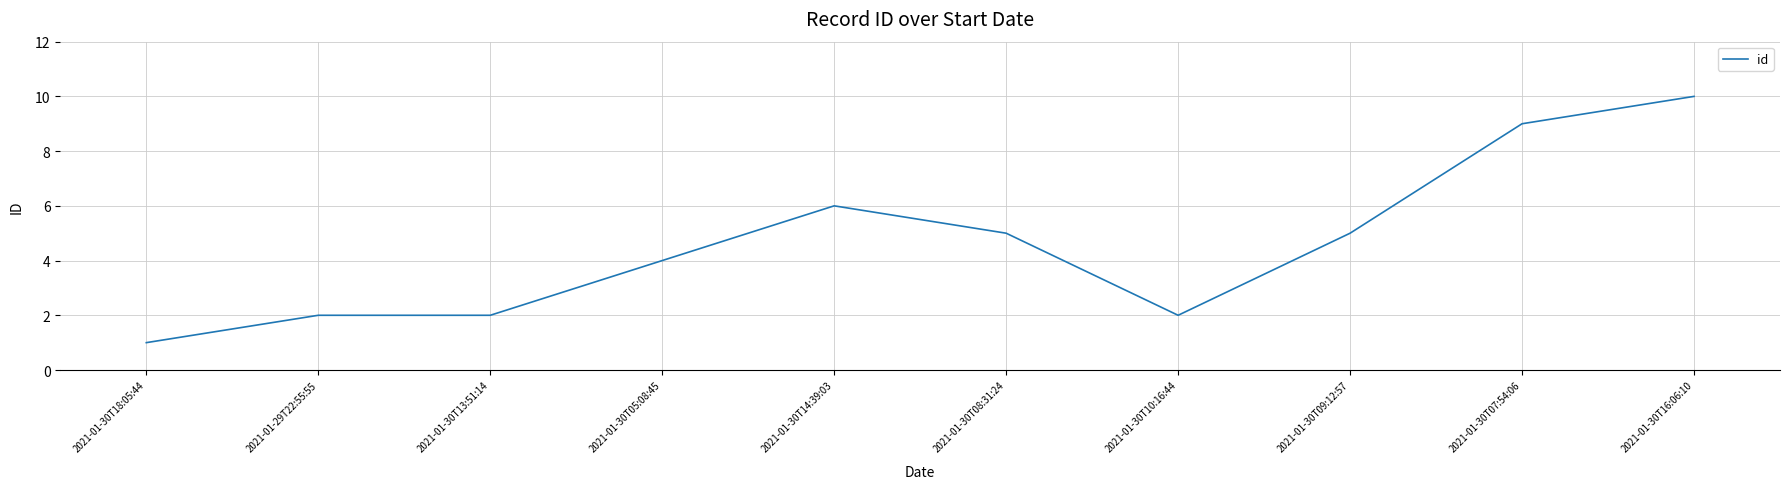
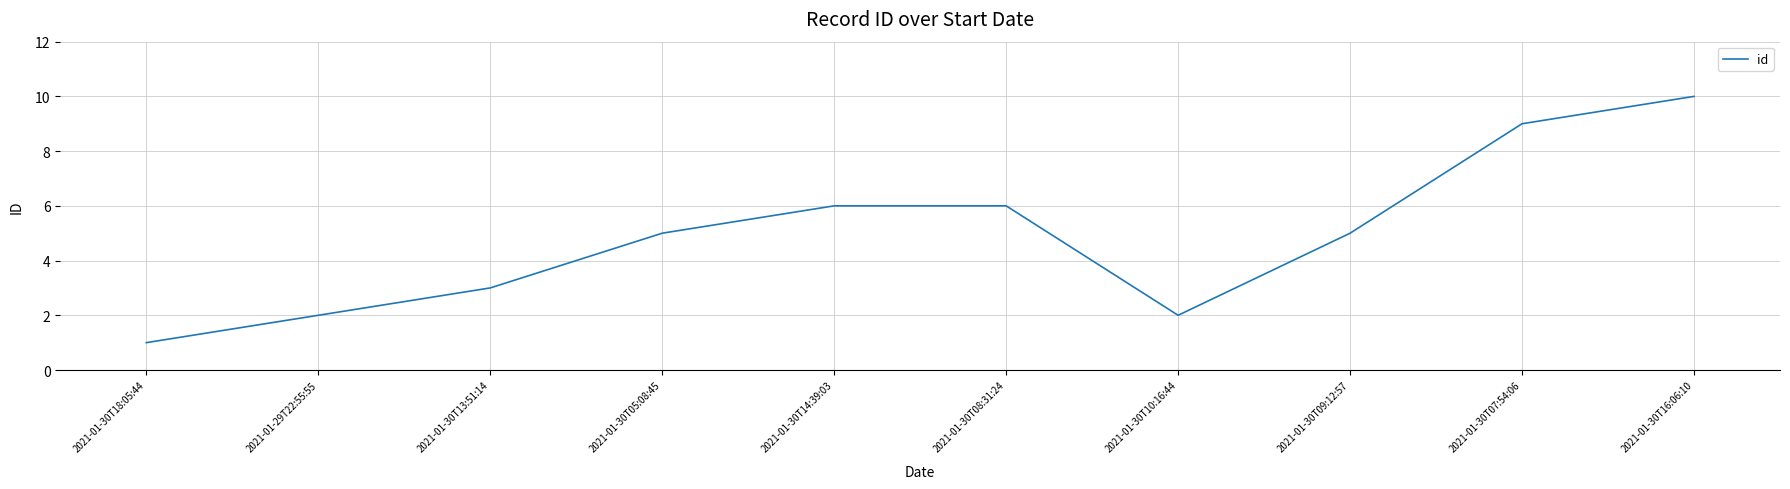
2021-01-30T13:51:14: 2 -> 3
2021-01-30T05:08:45: 4 -> 5
2021-01-30T08:31:24: 5 -> 6
